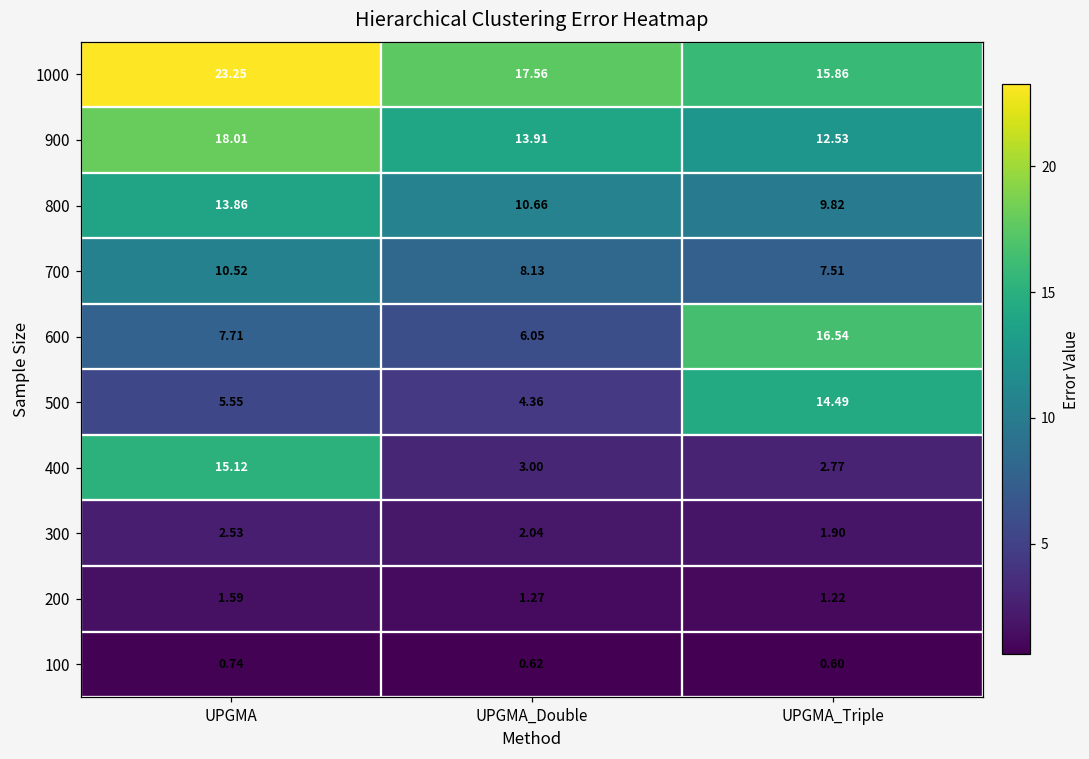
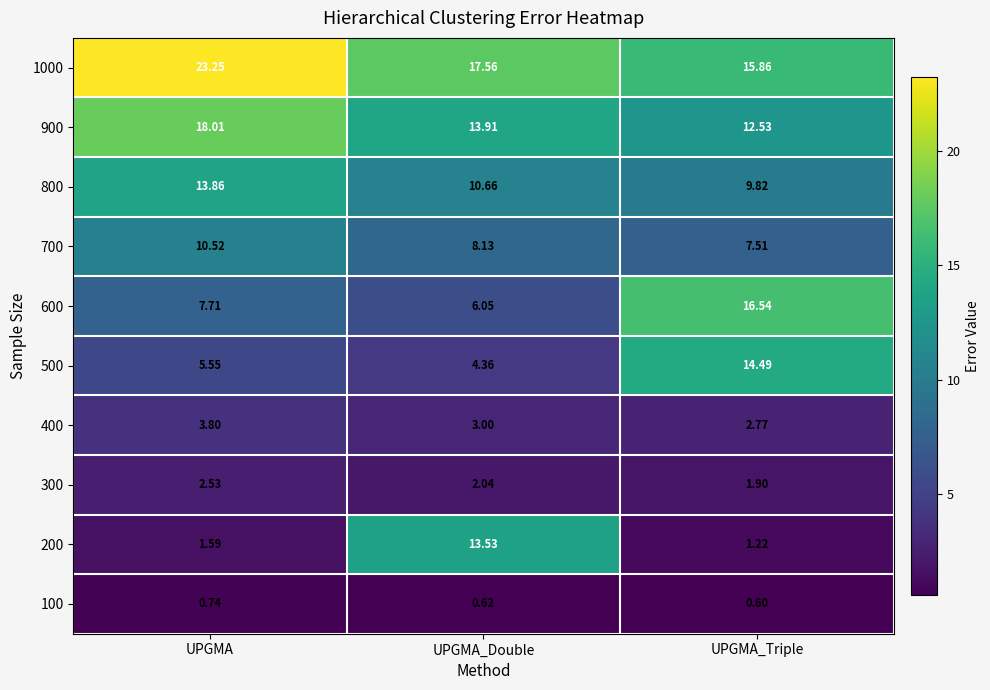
400, UPGMA: 15.12 -> 3.80
200, UPGMA_Double: 1.27 -> 13.53
